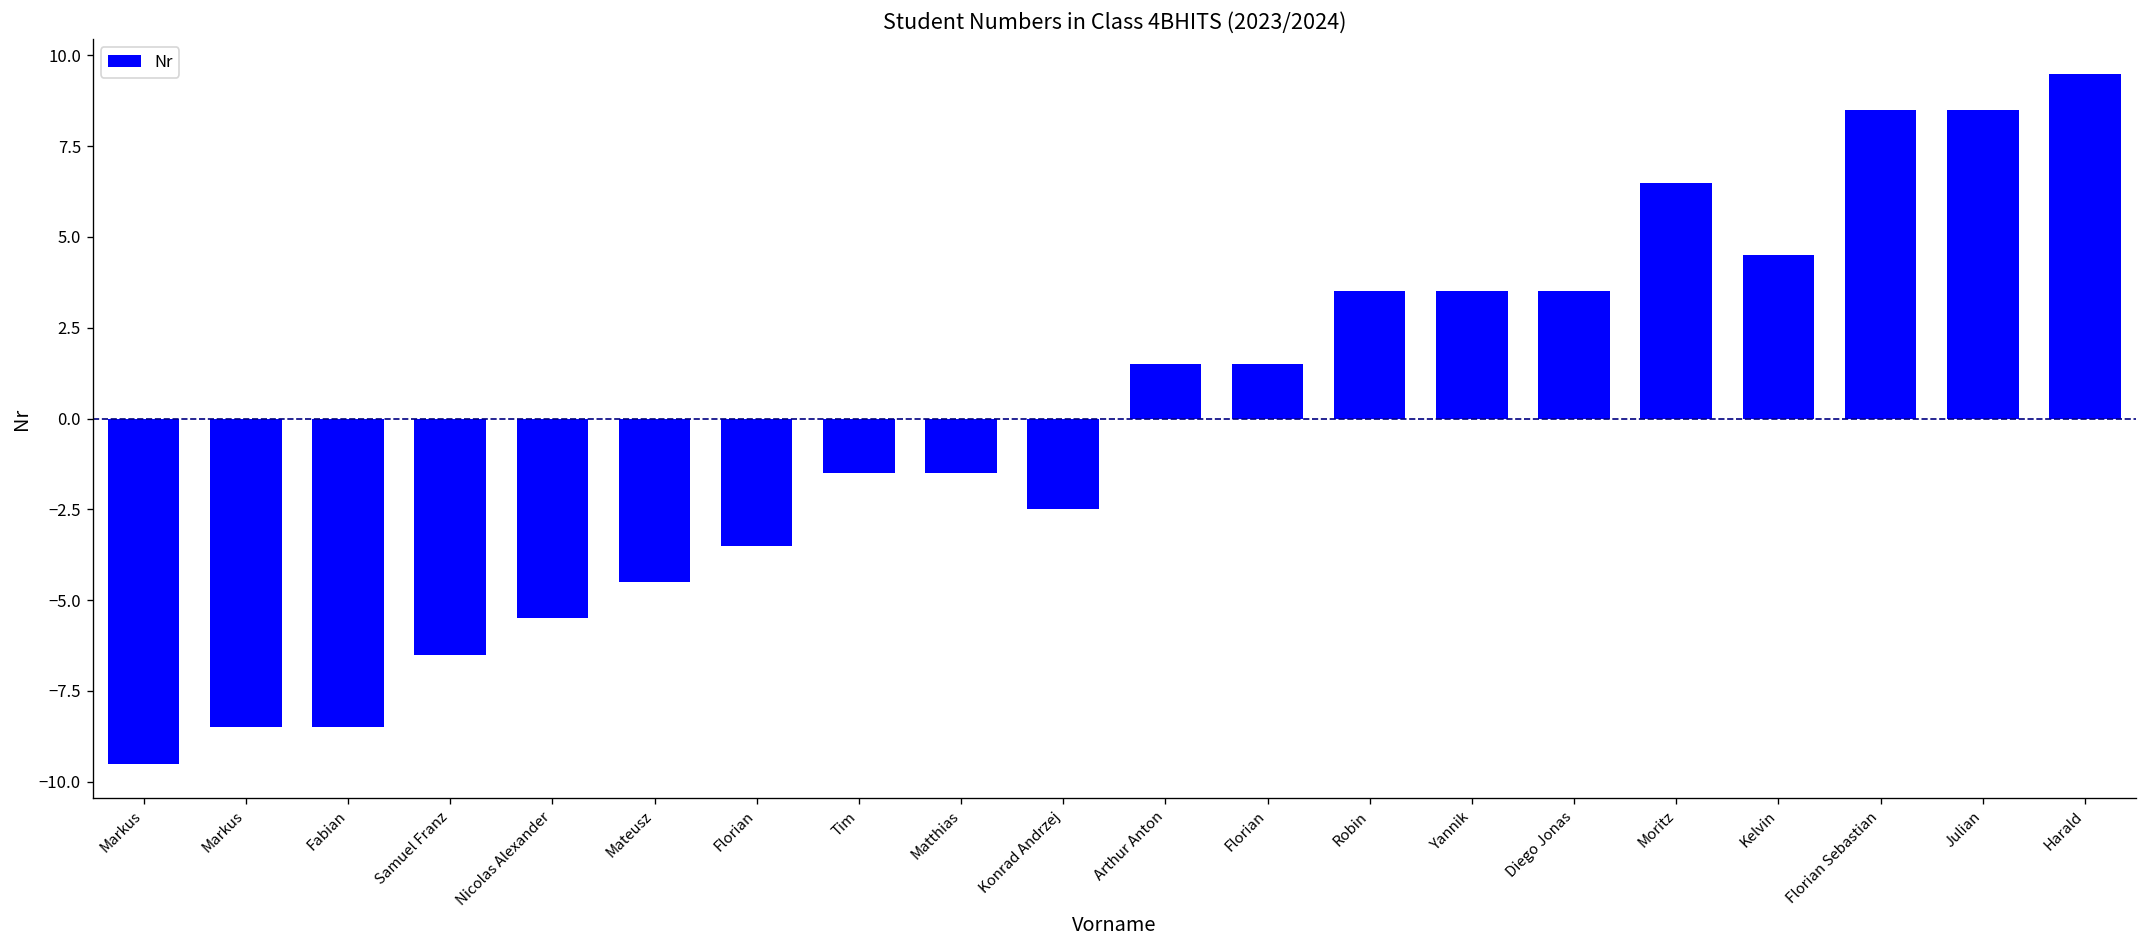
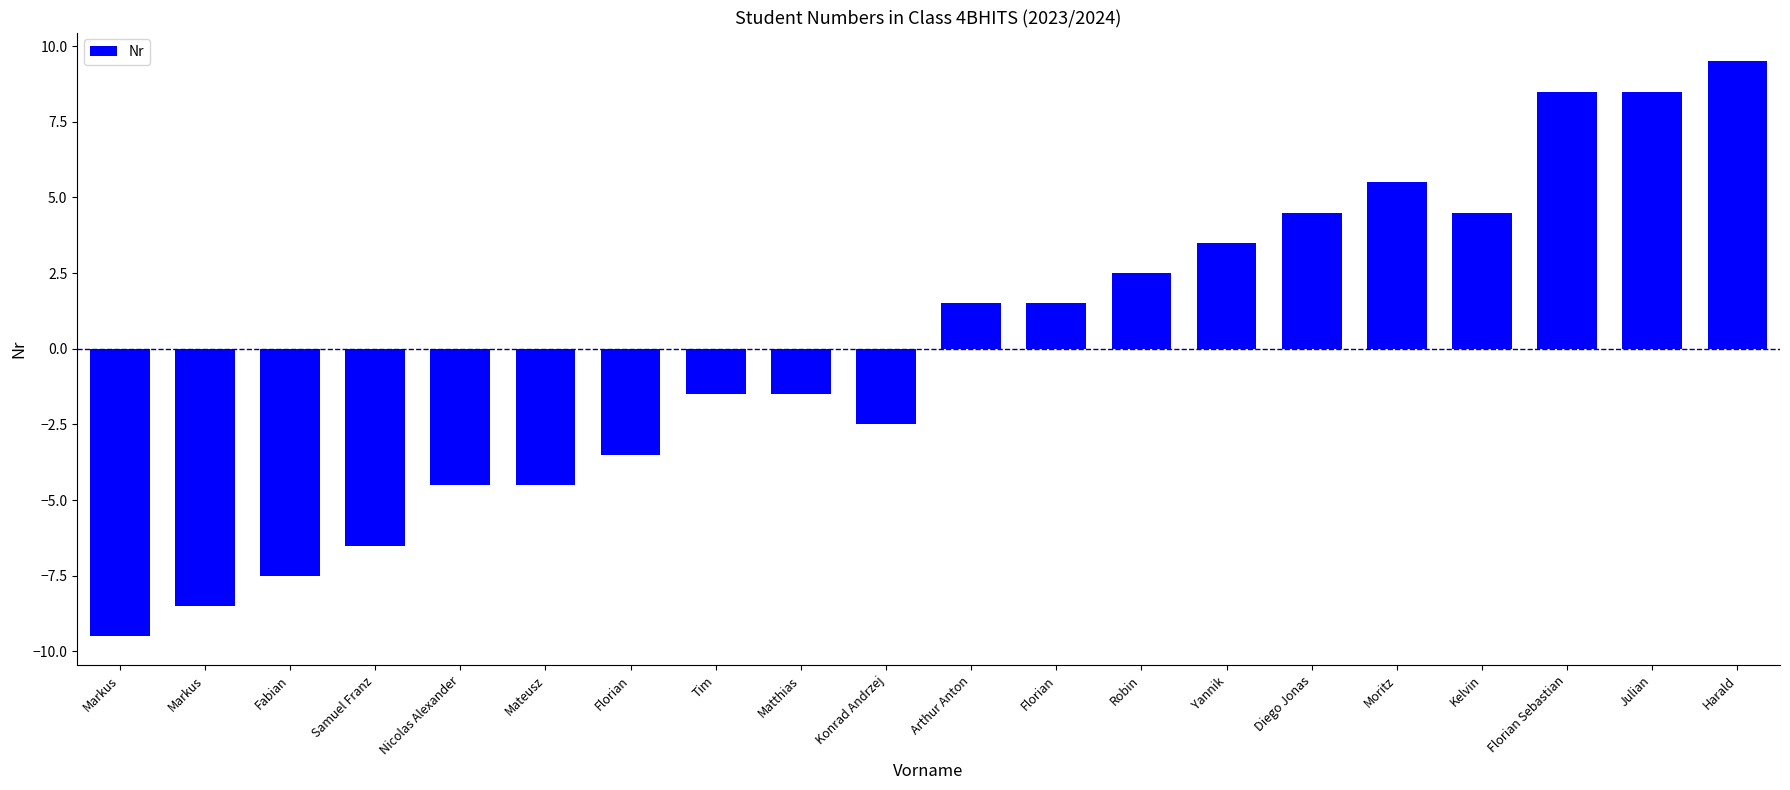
Fabian: -8.5 -> -7.5
Nicolas Alexander: -5.5 -> -4.5
Robin: 3.5 -> 2.5
Diego Jonas: 3.5 -> 4.5
Moritz: 6.5 -> 5.5
